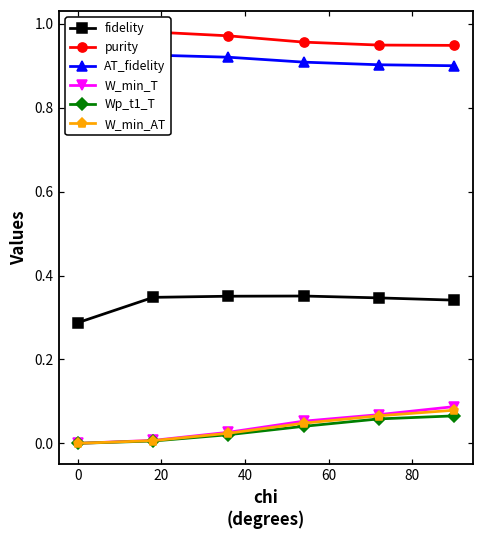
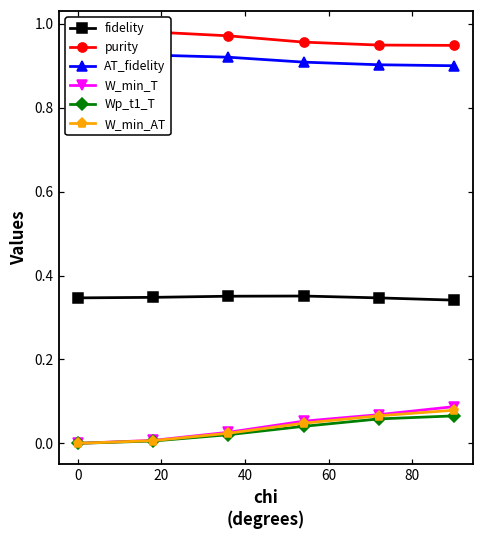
fidelity, 0: 0.29 -> 0.35
